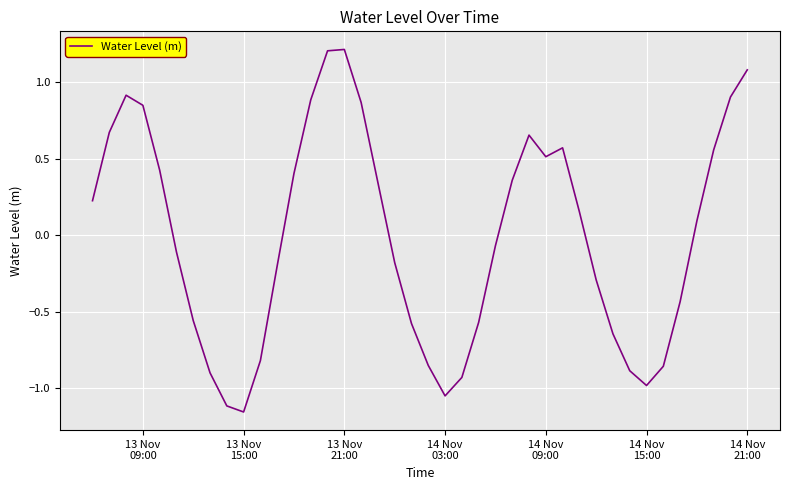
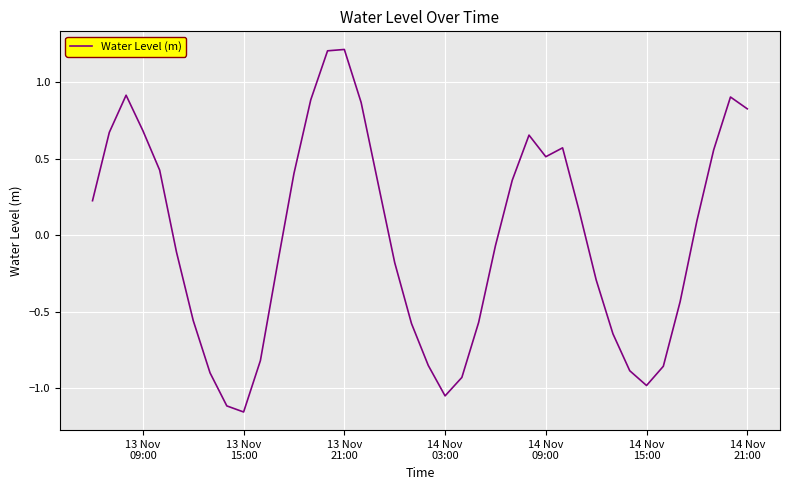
13 Nov 09:00: 0.85 -> 0.68
14 Nov 21:00: 1.08 -> 0.83
